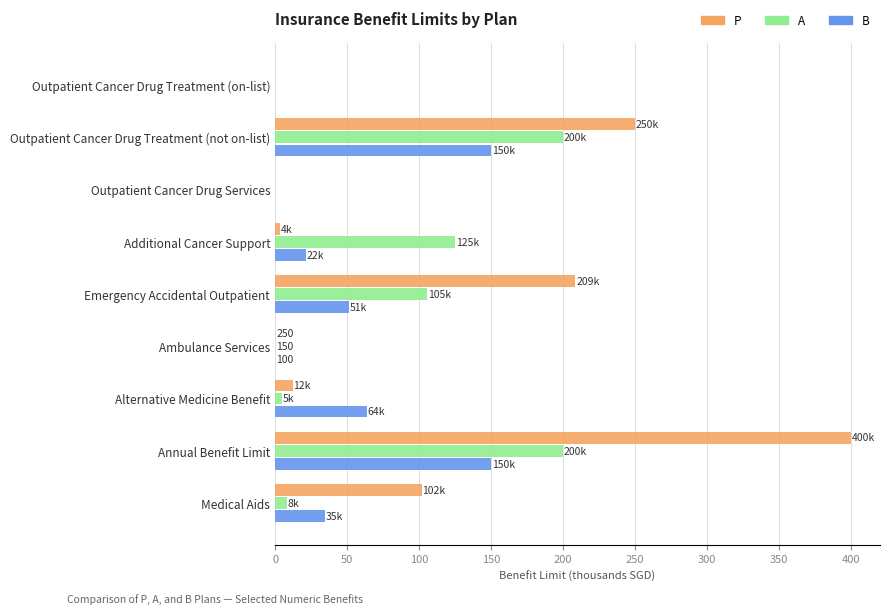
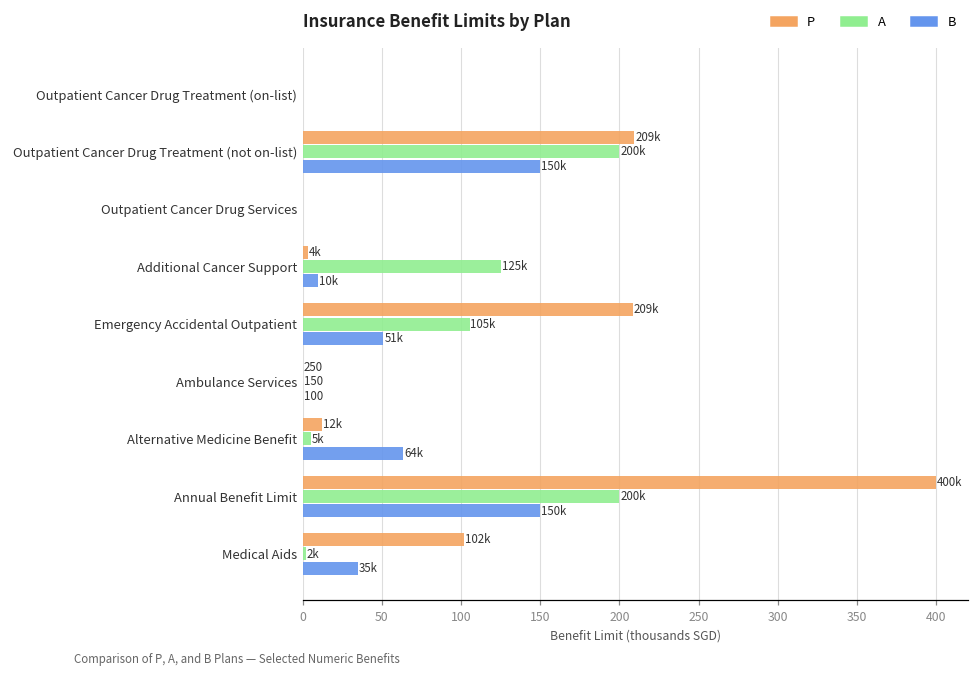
P, Outpatient Cancer Drug Treatment (not on-list): 250k -> 209k
B, Additional Cancer Support: 22k -> 10k
A, Medical Aids: 8k -> 2k
